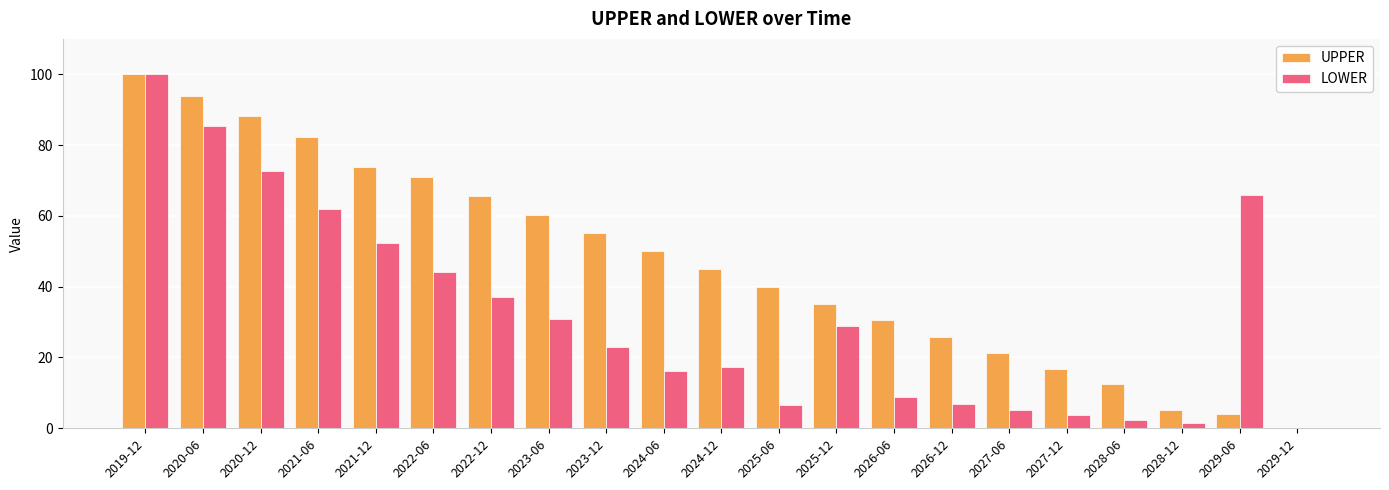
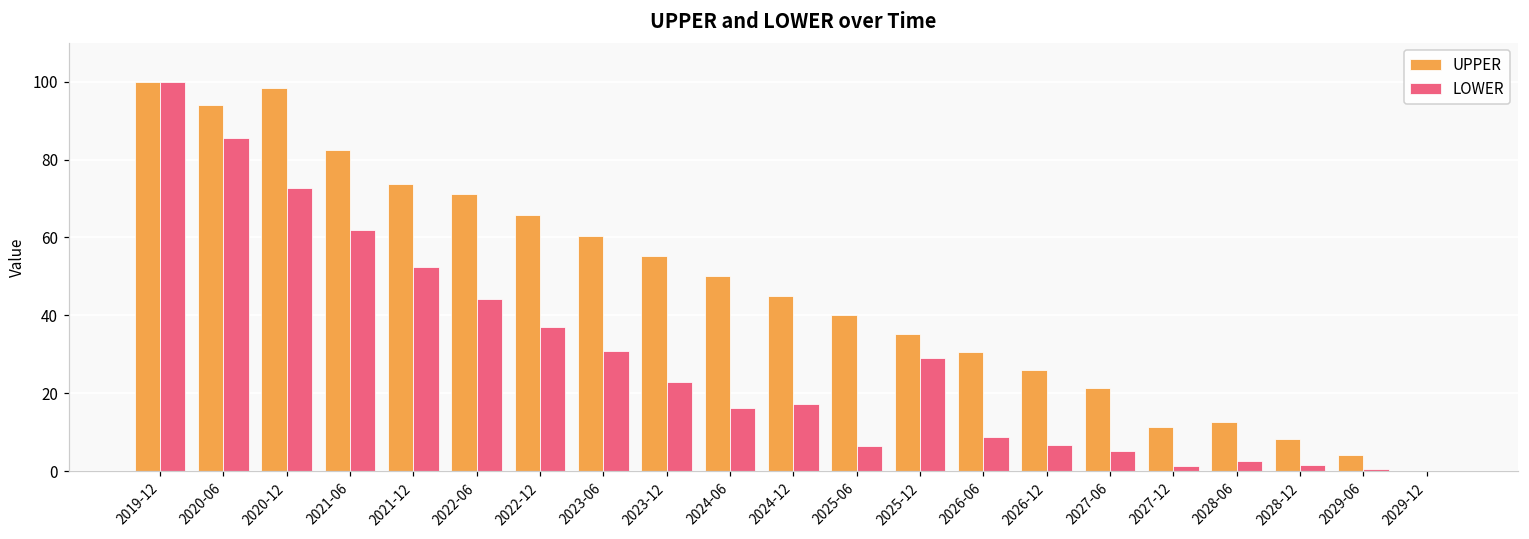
UPPER, 2020-12: 88 -> 98
UPPER, 2027-12: 17 -> 11
LOWER, 2027-12: 4 -> 1
UPPER, 2028-12: 5 -> 8
LOWER, 2029-06: 66 -> 1
